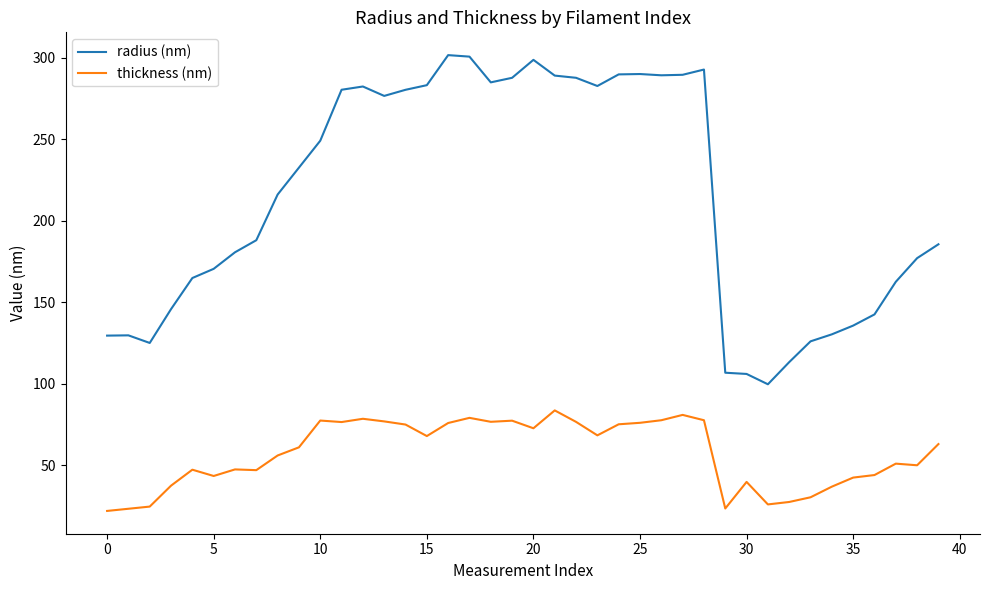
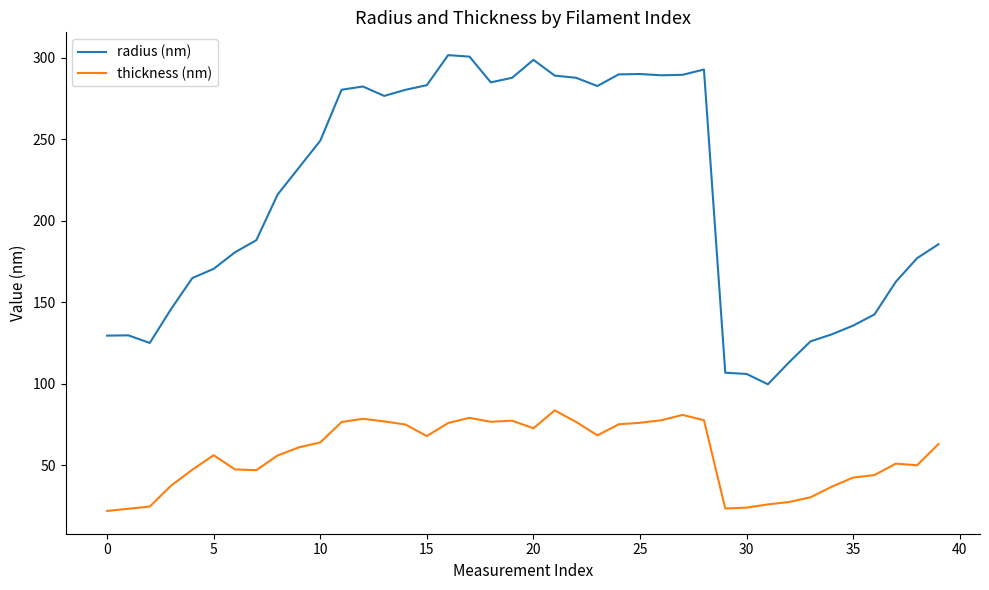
thickness (nm), 5: 43 -> 56
thickness (nm), 10: 77 -> 64
thickness (nm), 30: 40 -> 24
